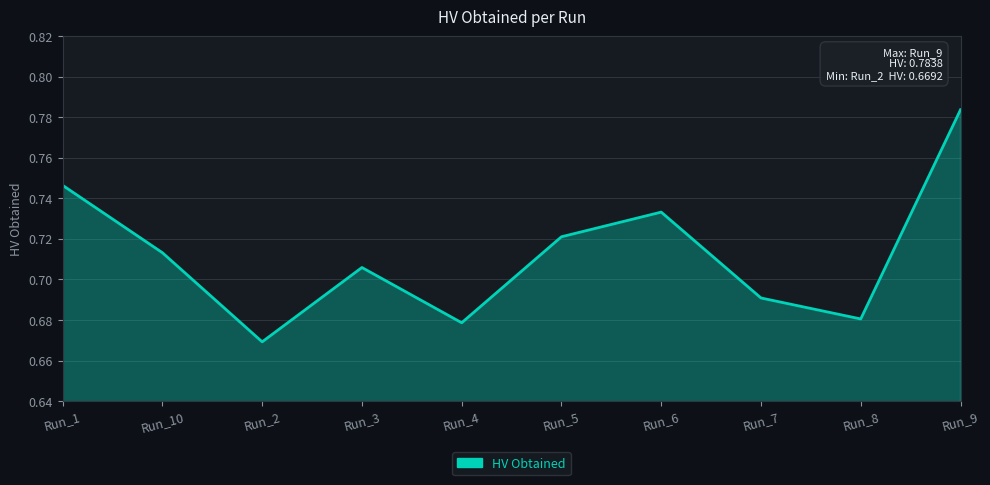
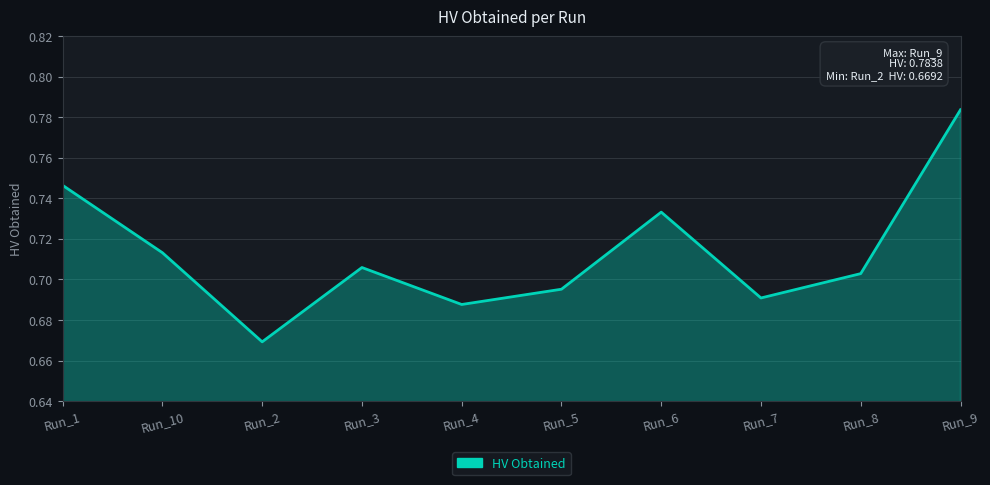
Run_4: 0.679 -> 0.688
Run_5: 0.721 -> 0.695
Run_8: 0.681 -> 0.703
